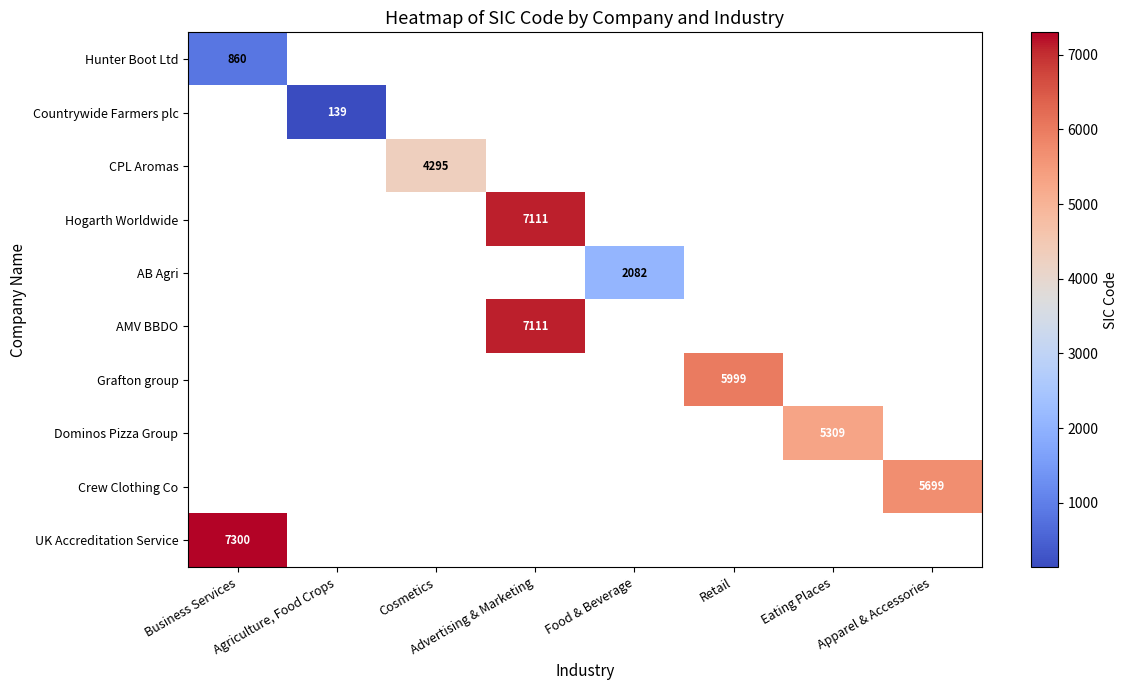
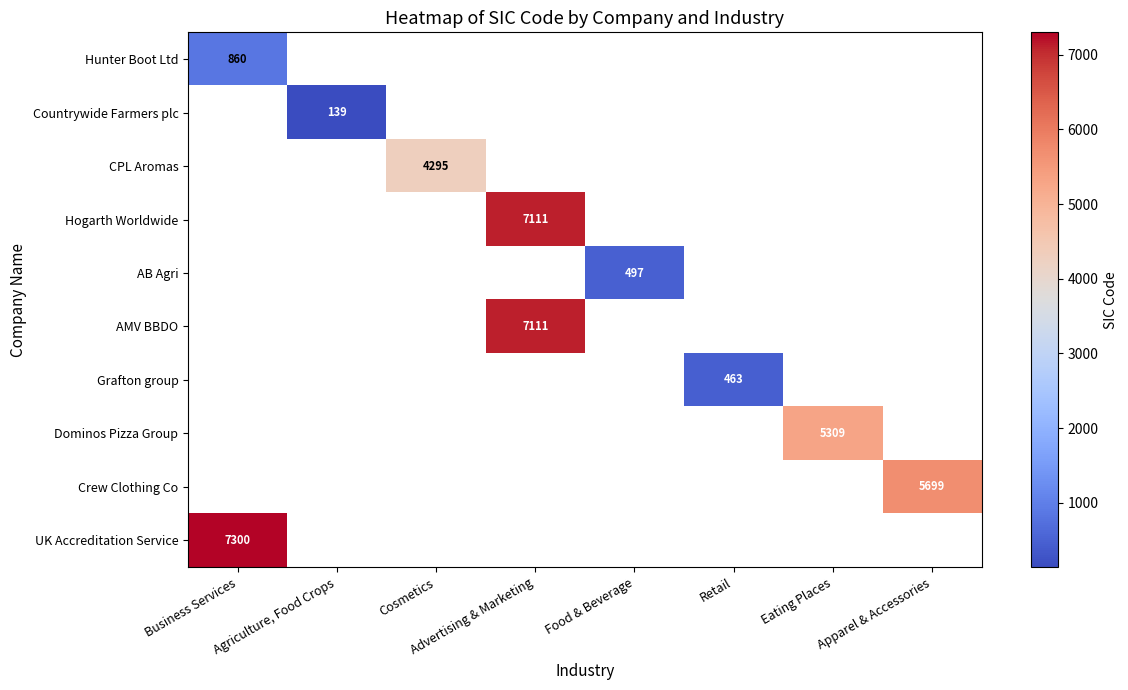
AB Agri, Food & Beverage: 2082 -> 497
Grafton group, Retail: 5999 -> 463
